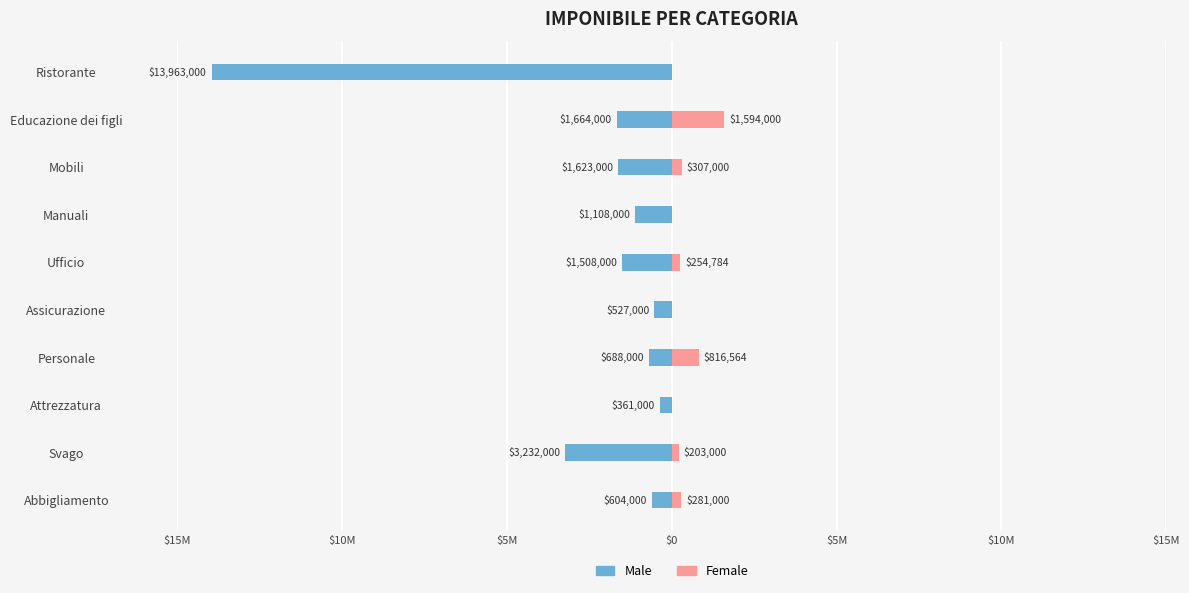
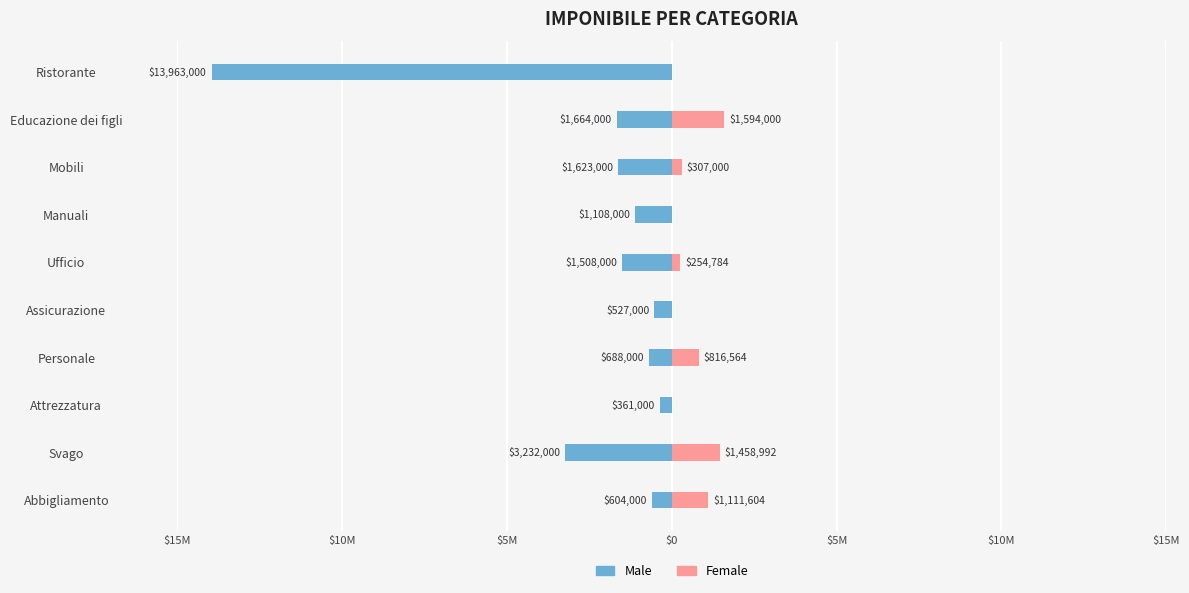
Female, Svago: $203,000 -> $1,458,992
Female, Abbigliamento: $281,000 -> $1,111,604
